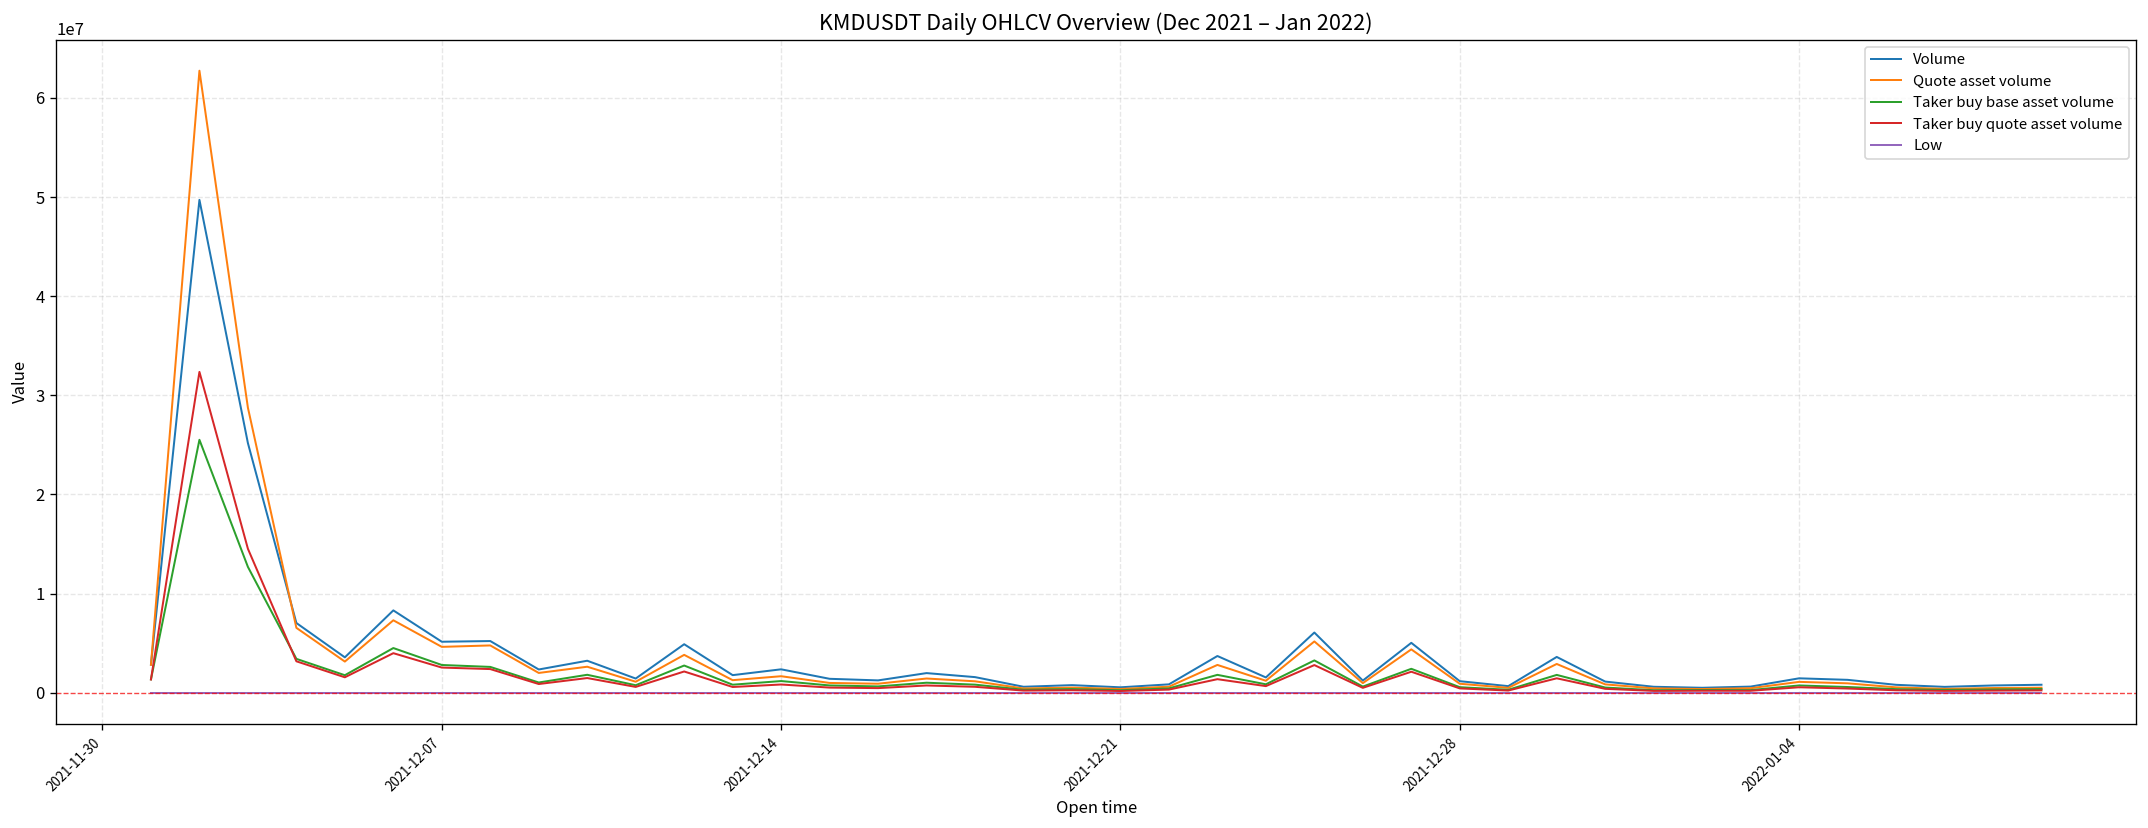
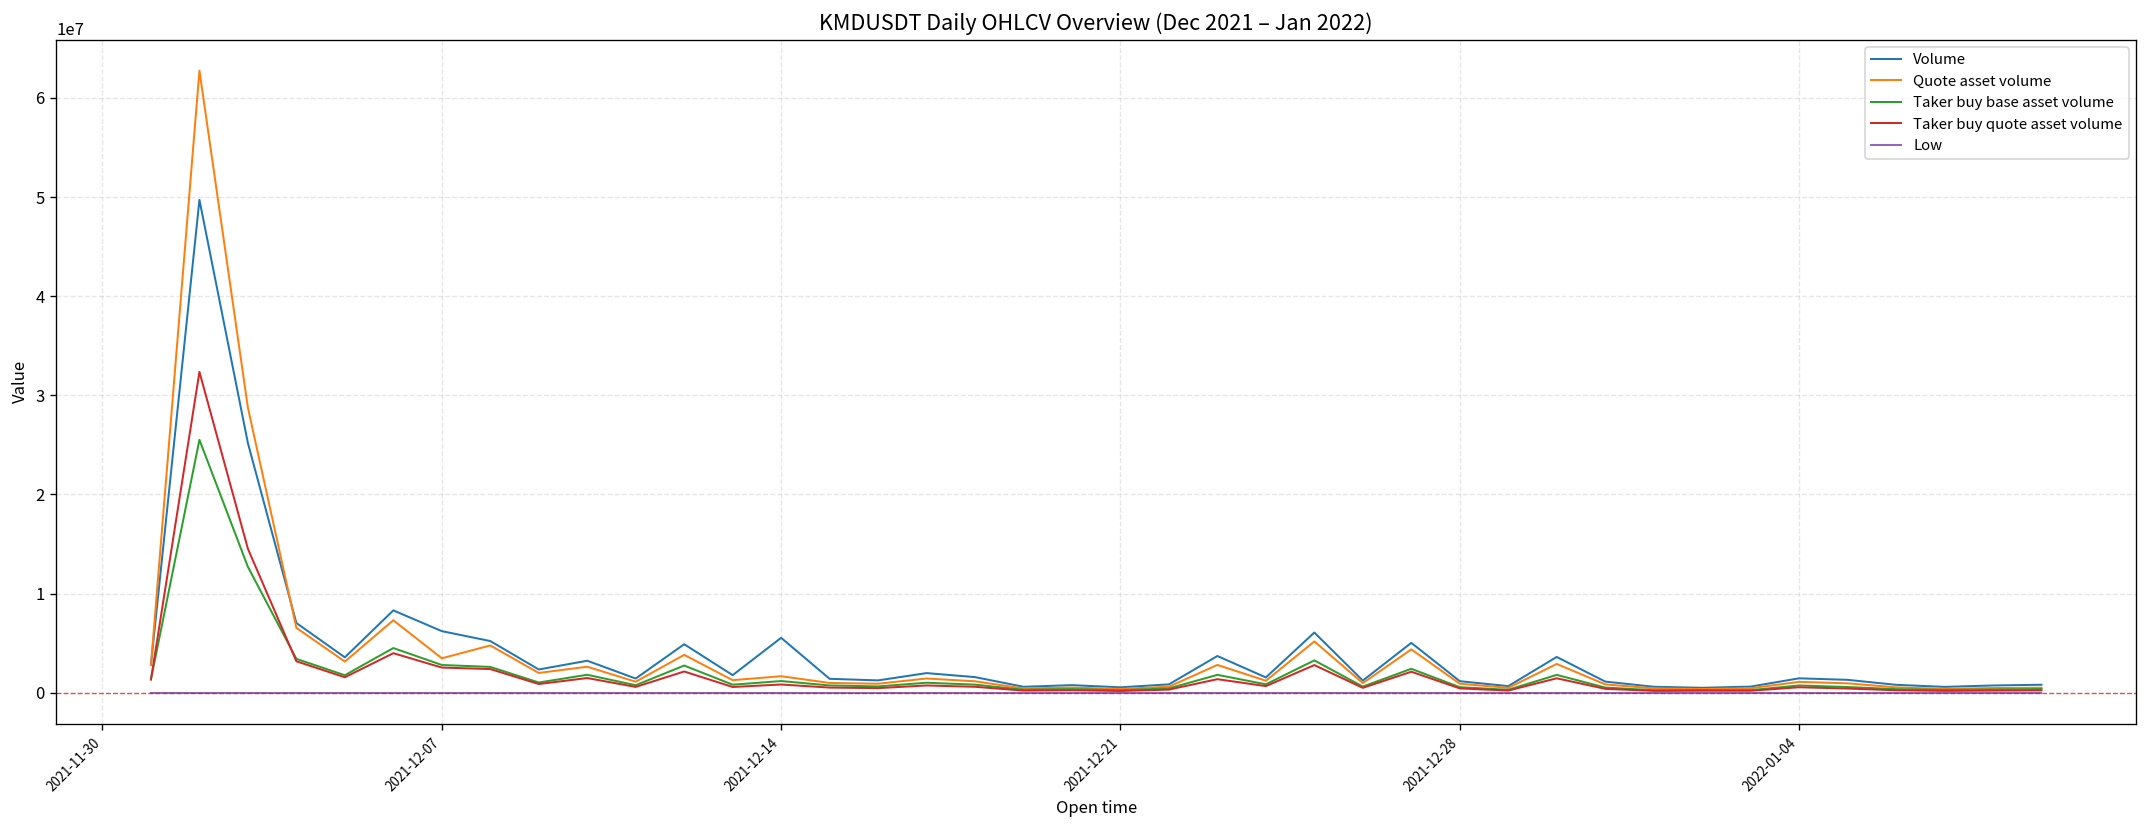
Volume, 2021-12-07: 5000000 -> 6000000
Quote asset volume, 2021-12-07: 5000000 -> 3000000
Volume, 2021-12-14: 2000000 -> 6000000
